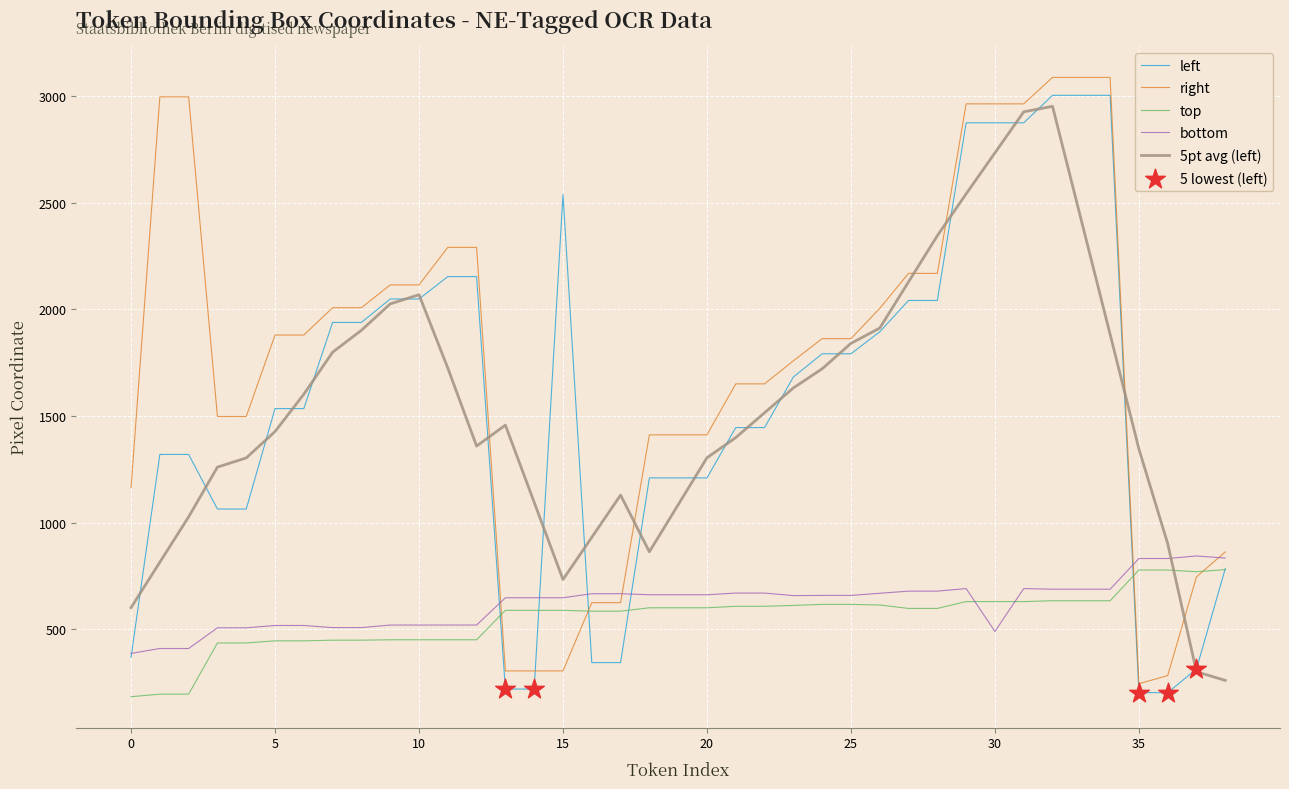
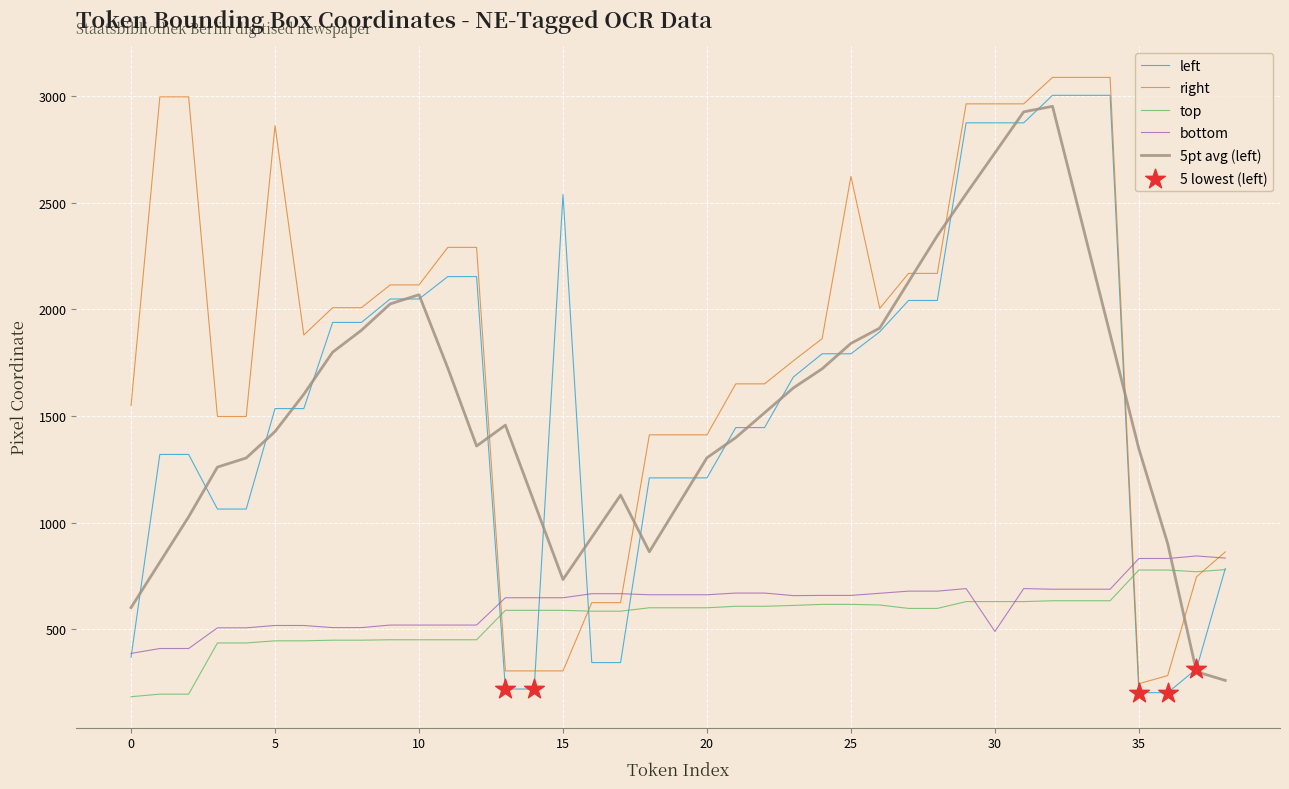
right, 0: 1160 -> 1550
right, 5: 1880 -> 2860
right, 25: 1860 -> 2620
